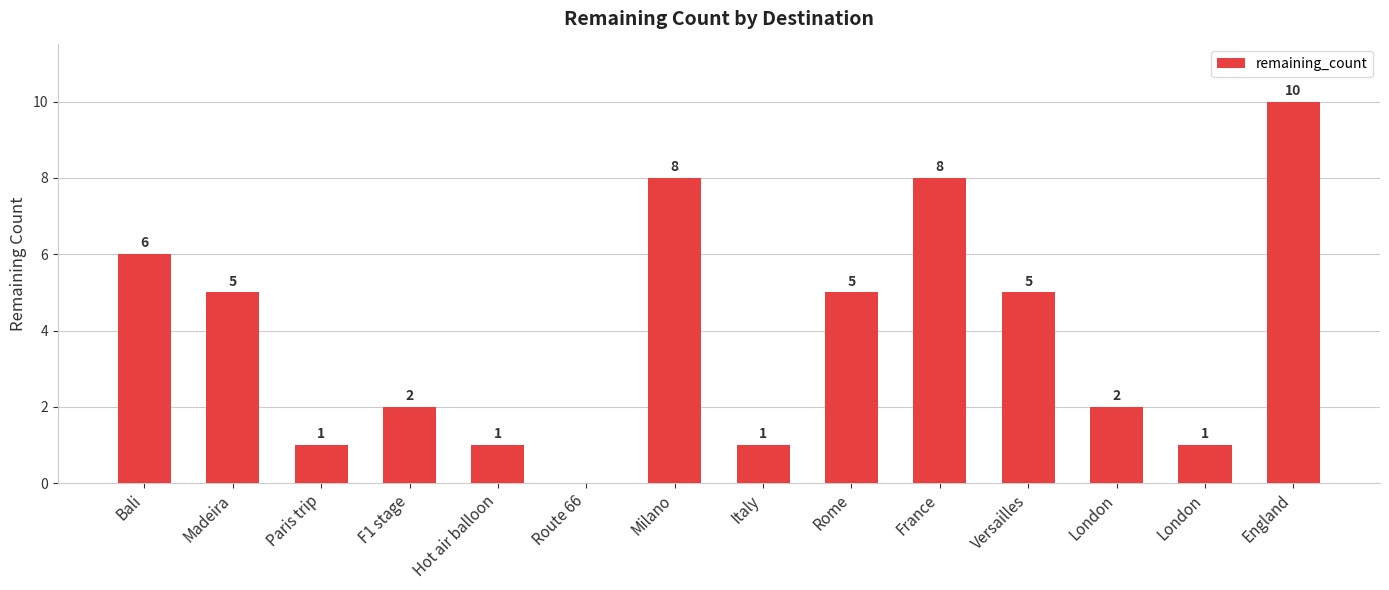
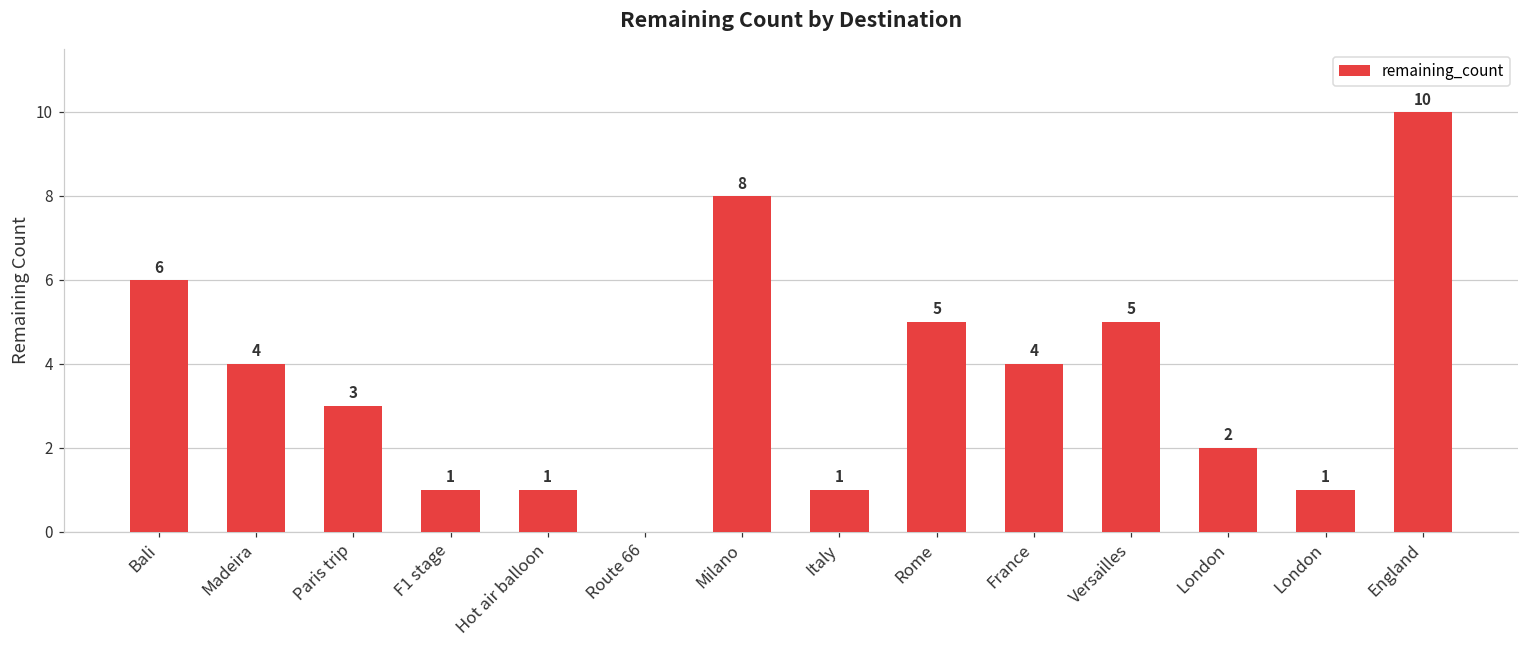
Madeira: 5 -> 4
Paris trip: 1 -> 3
F1 stage: 2 -> 1
France: 8 -> 4
